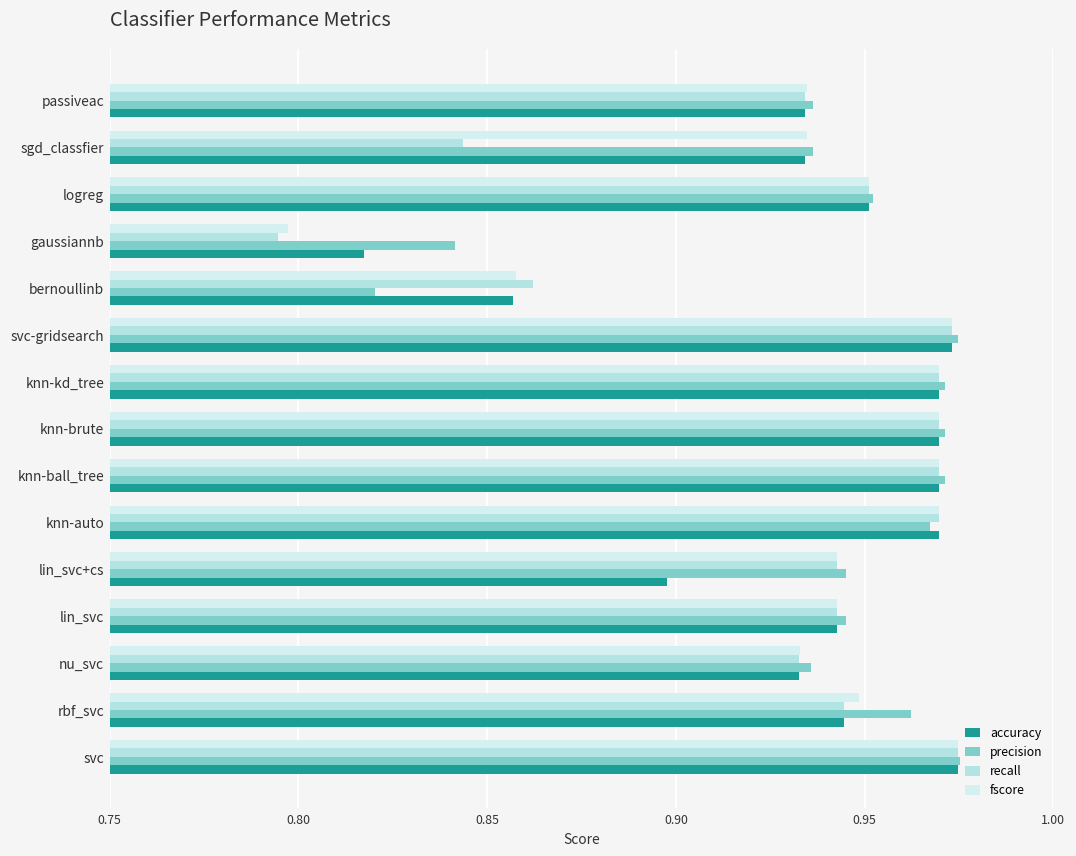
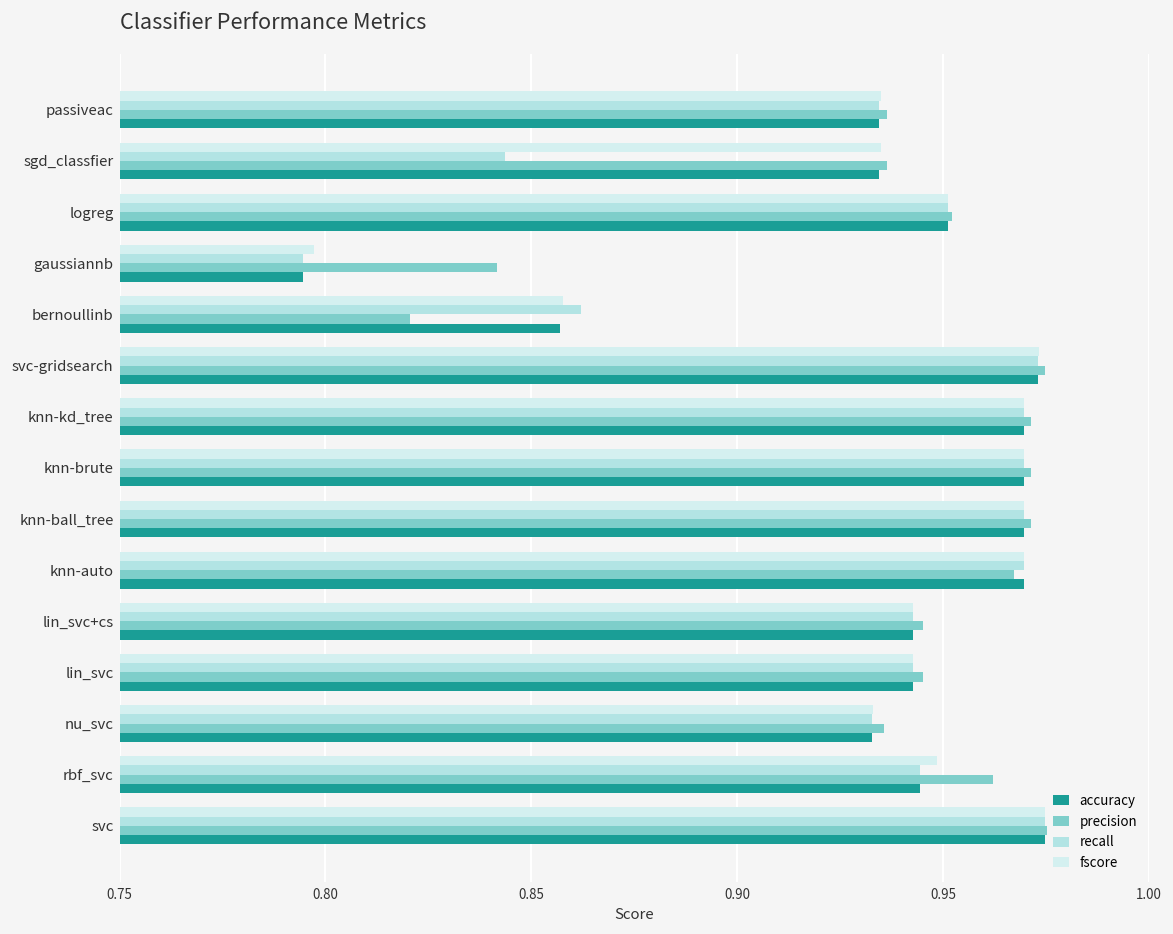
accuracy, gaussiannb: 0.817 -> 0.795
accuracy, lin_svc+cs: 0.898 -> 0.943
